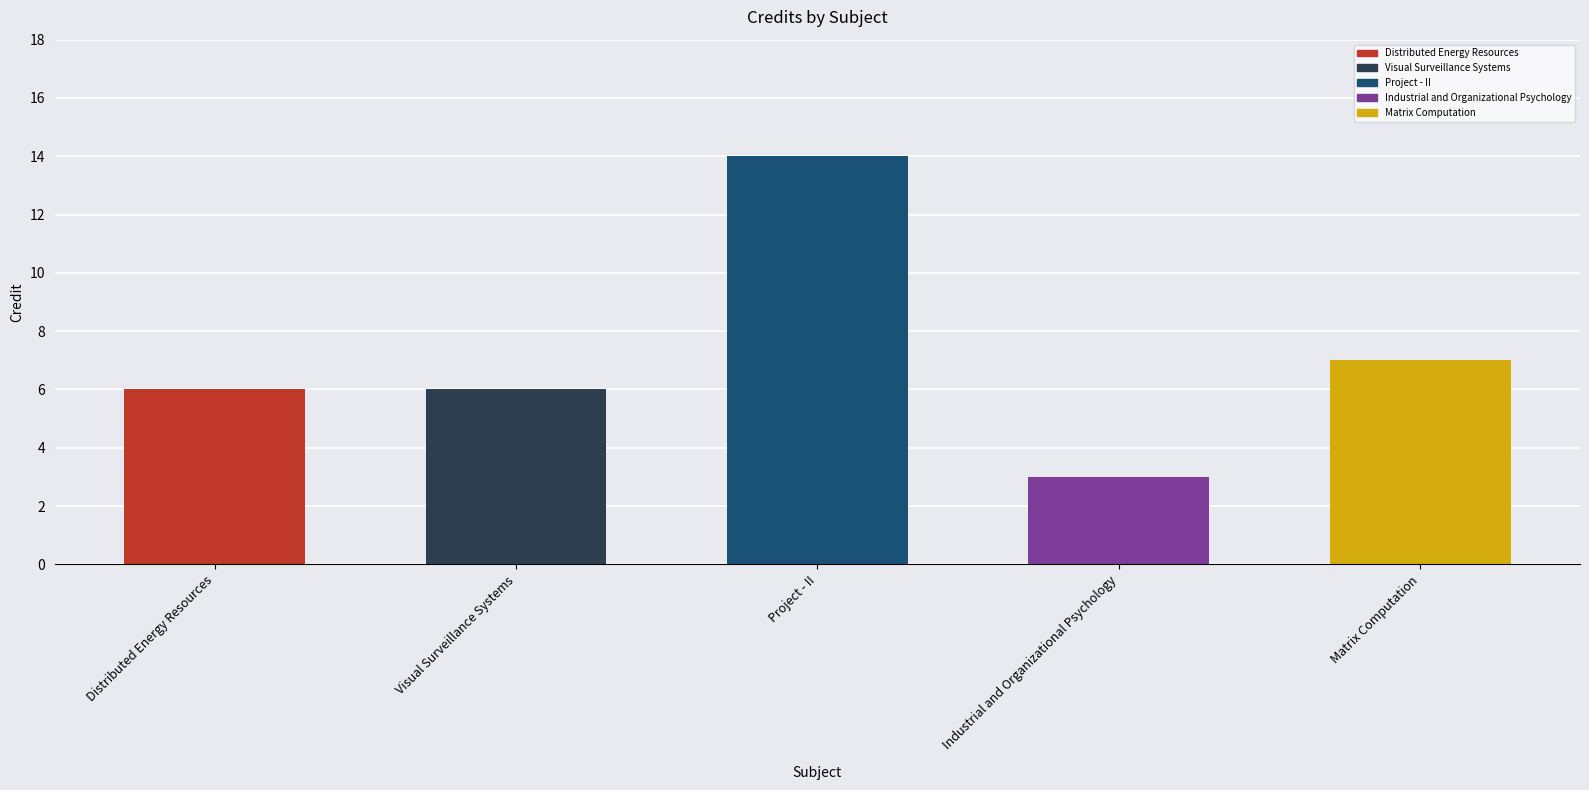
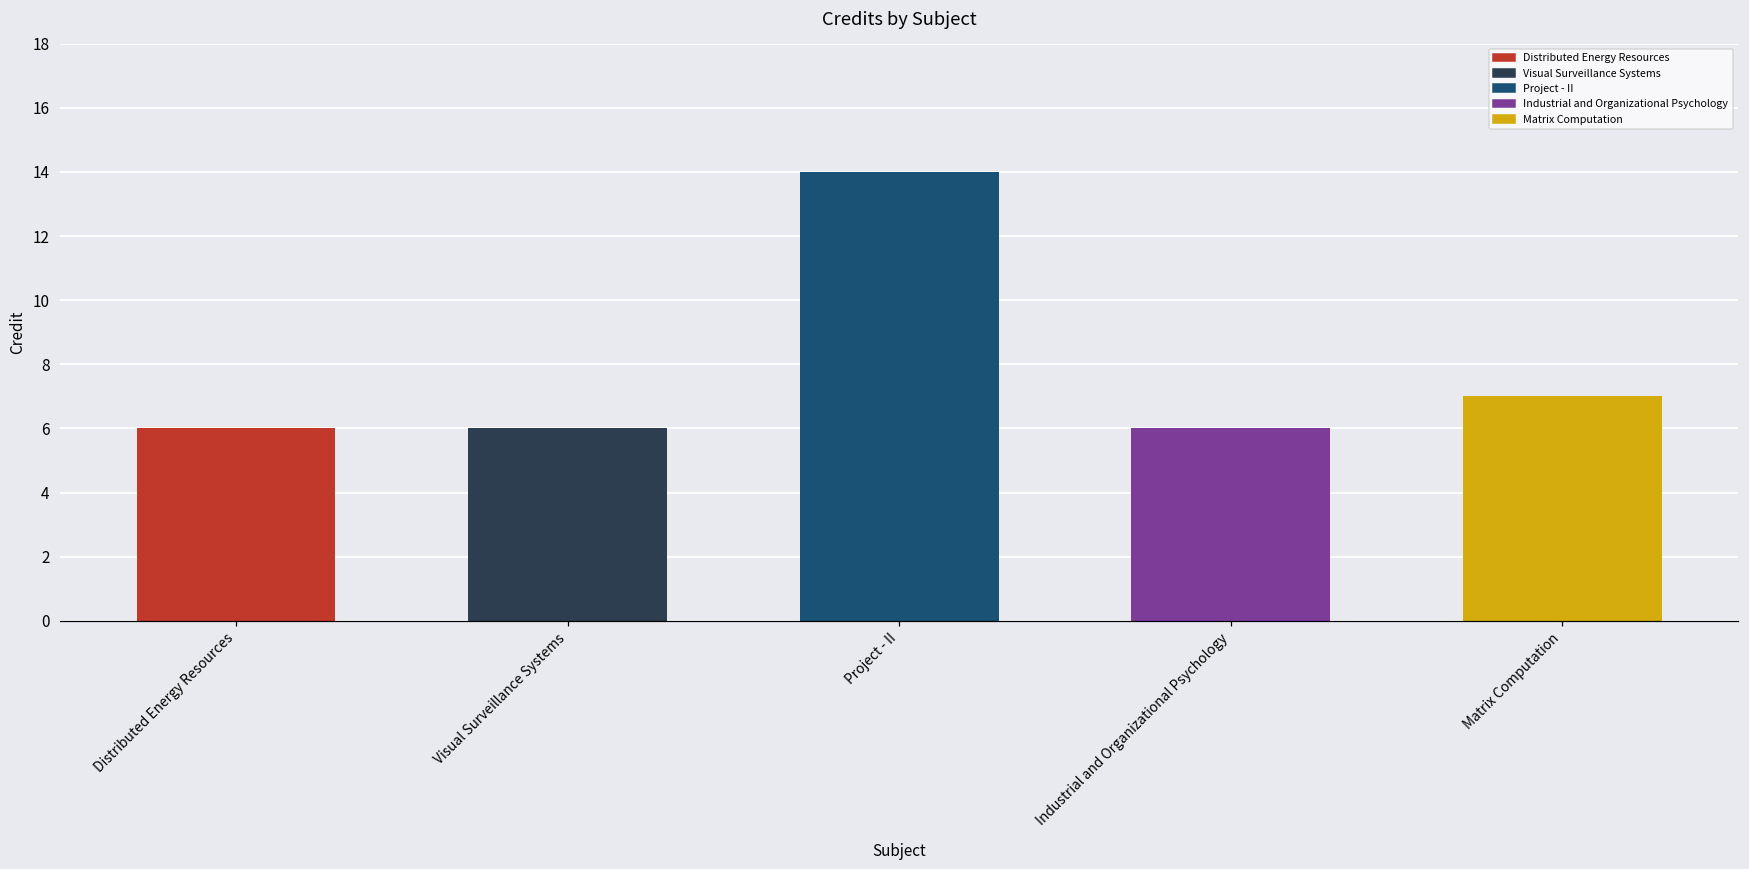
Industrial and Organizational Psychology: 3 -> 6
